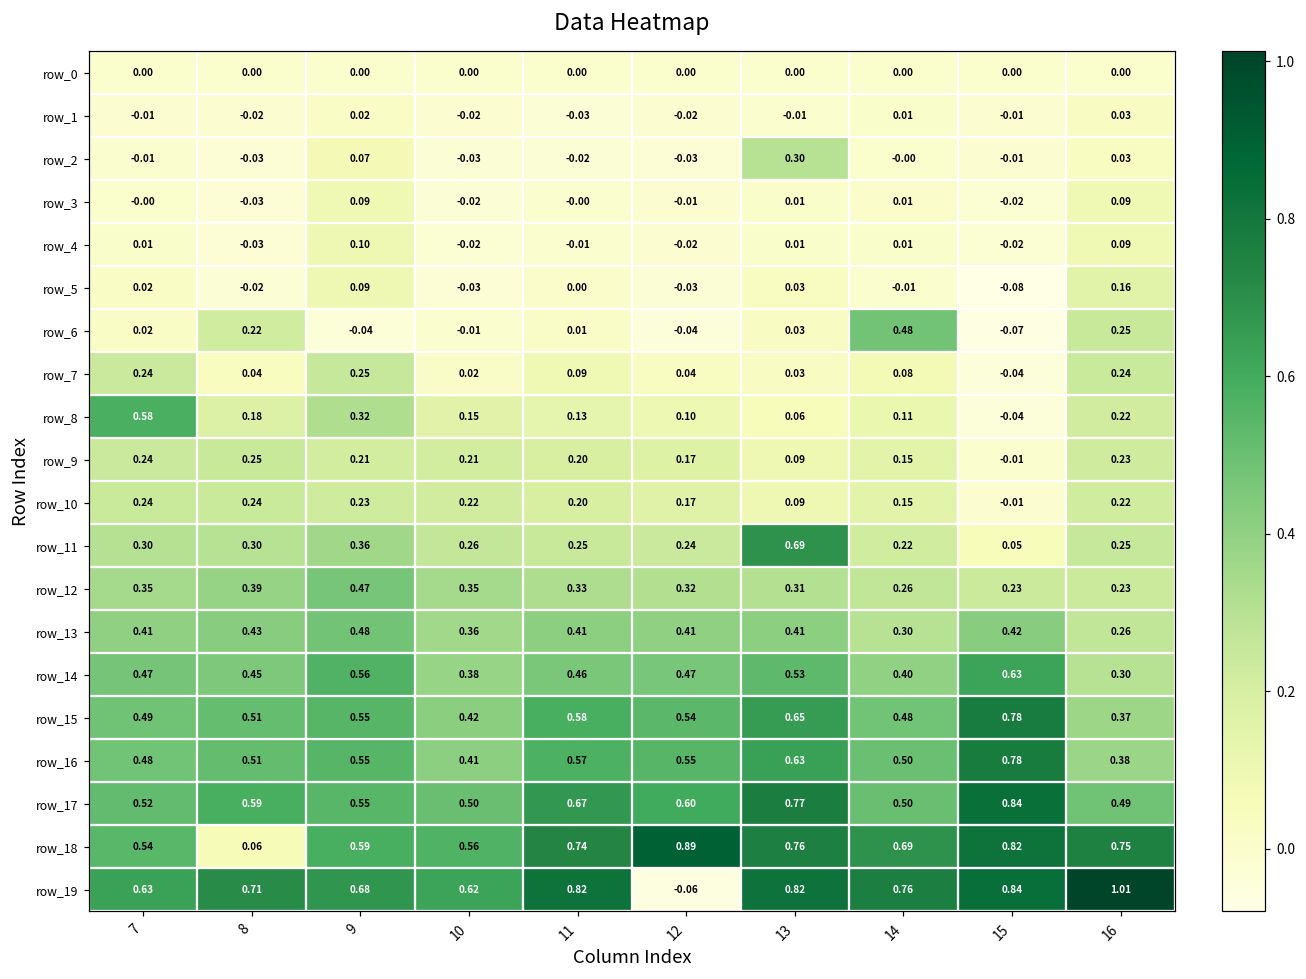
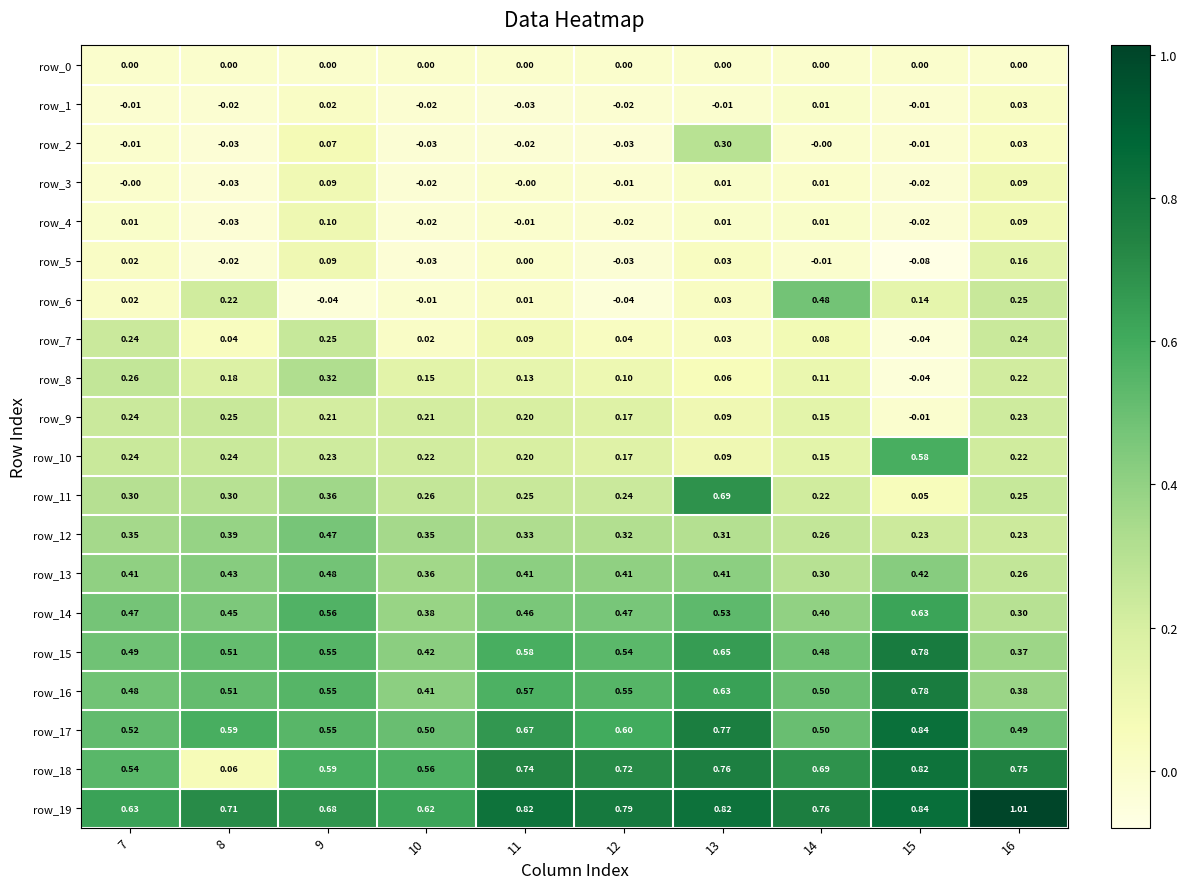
row_6, 15: -0.07 -> 0.14
row_8, 7: 0.58 -> 0.26
row_10, 15: -0.01 -> 0.58
row_18, 12: 0.89 -> 0.72
row_19, 12: -0.06 -> 0.79
